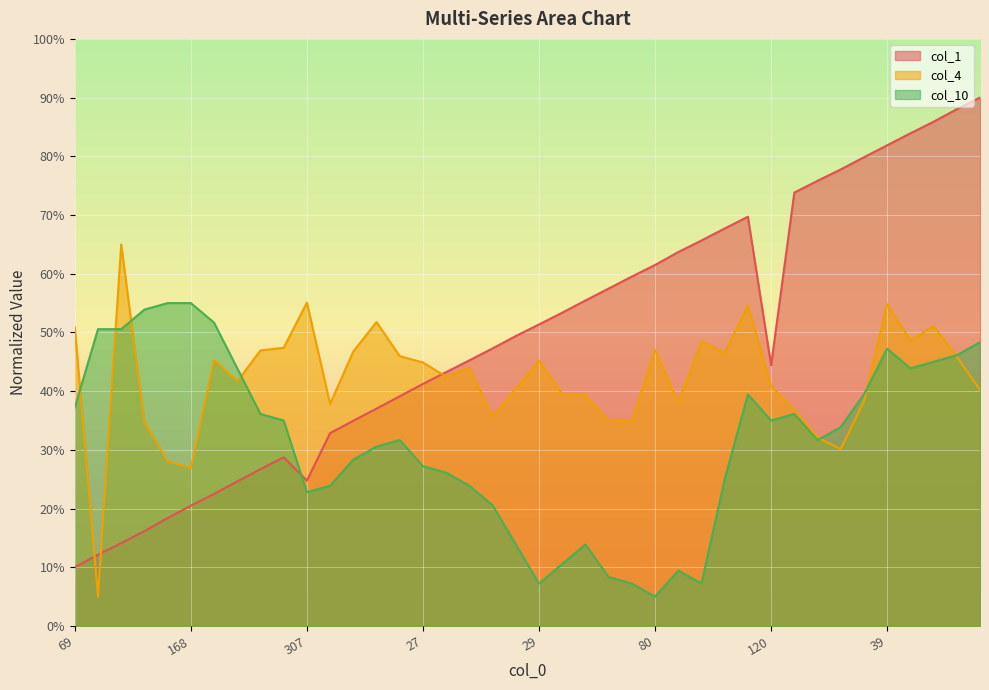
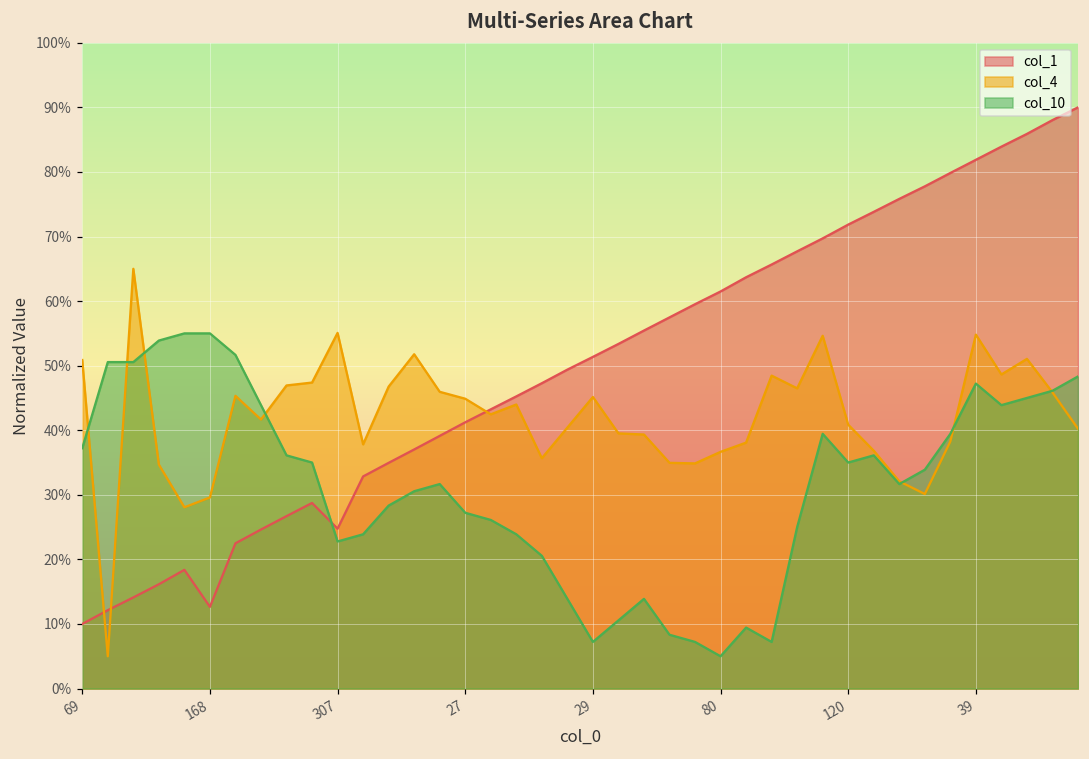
col_1, 168: 20% -> 13%
col_4, 168: 27% -> 30%
col_4, 80: 47% -> 37%
col_1, 120: 44% -> 72%
